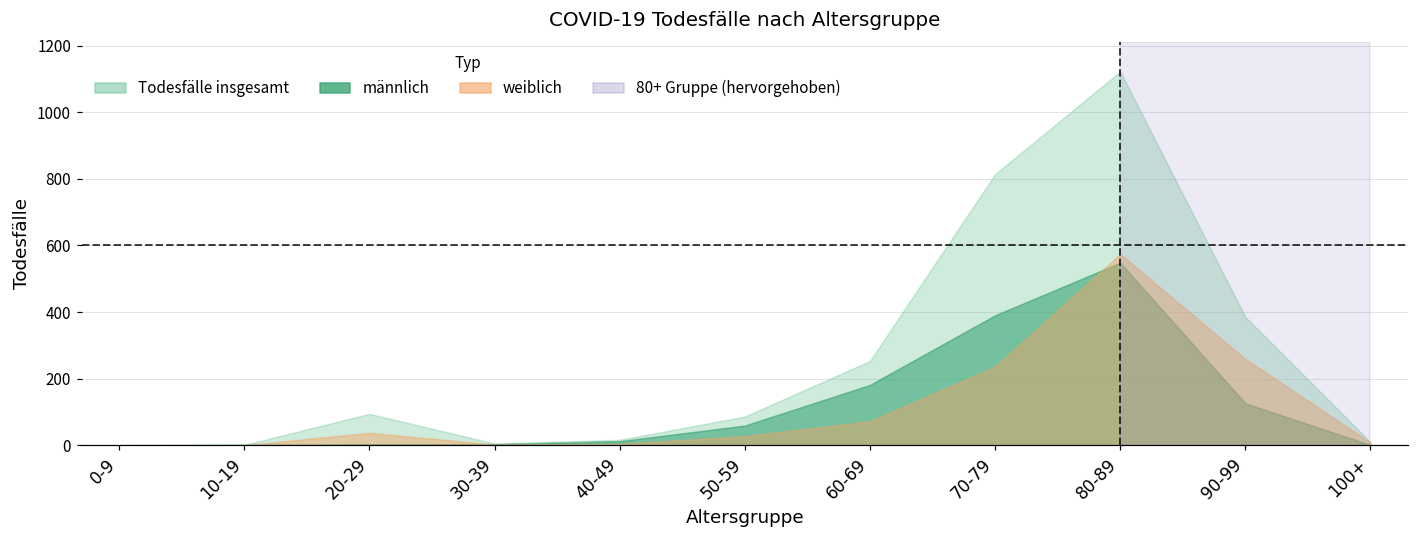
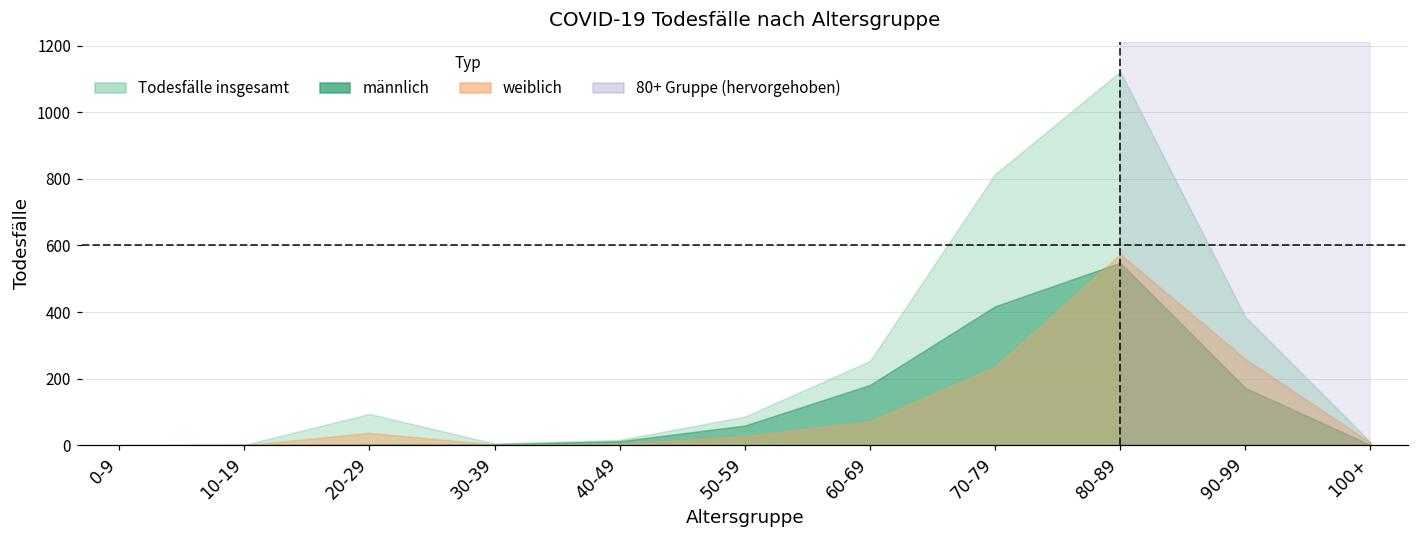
männlich, 70-79: 390 -> 420
männlich, 90-99: 130 -> 170
